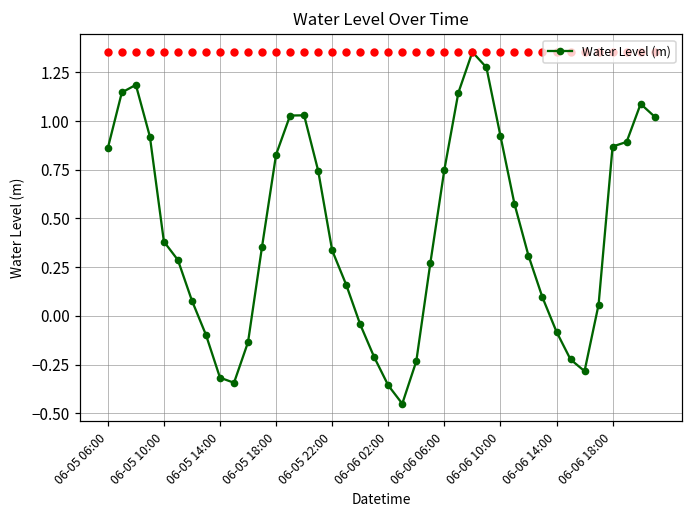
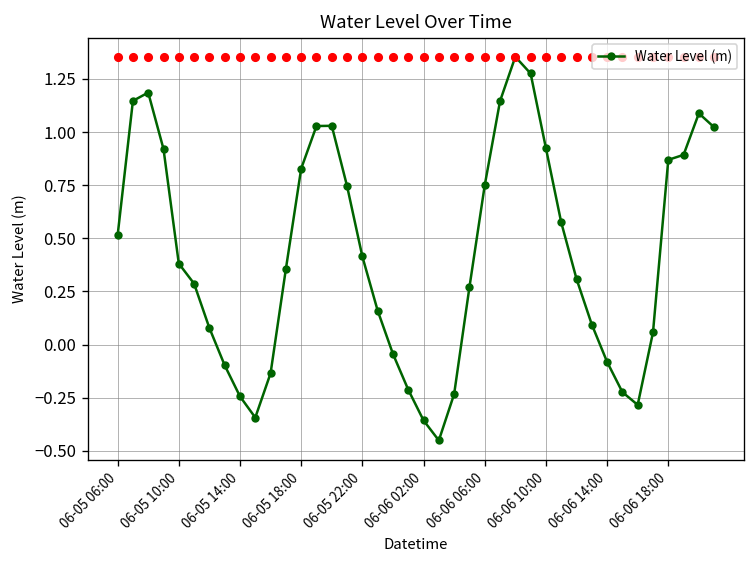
Water Level (m), 06-05 06:00: 0.86 -> 0.51
Water Level (m), 06-05 14:00: -0.32 -> -0.24
Water Level (m), 06-05 22:00: 0.34 -> 0.41
